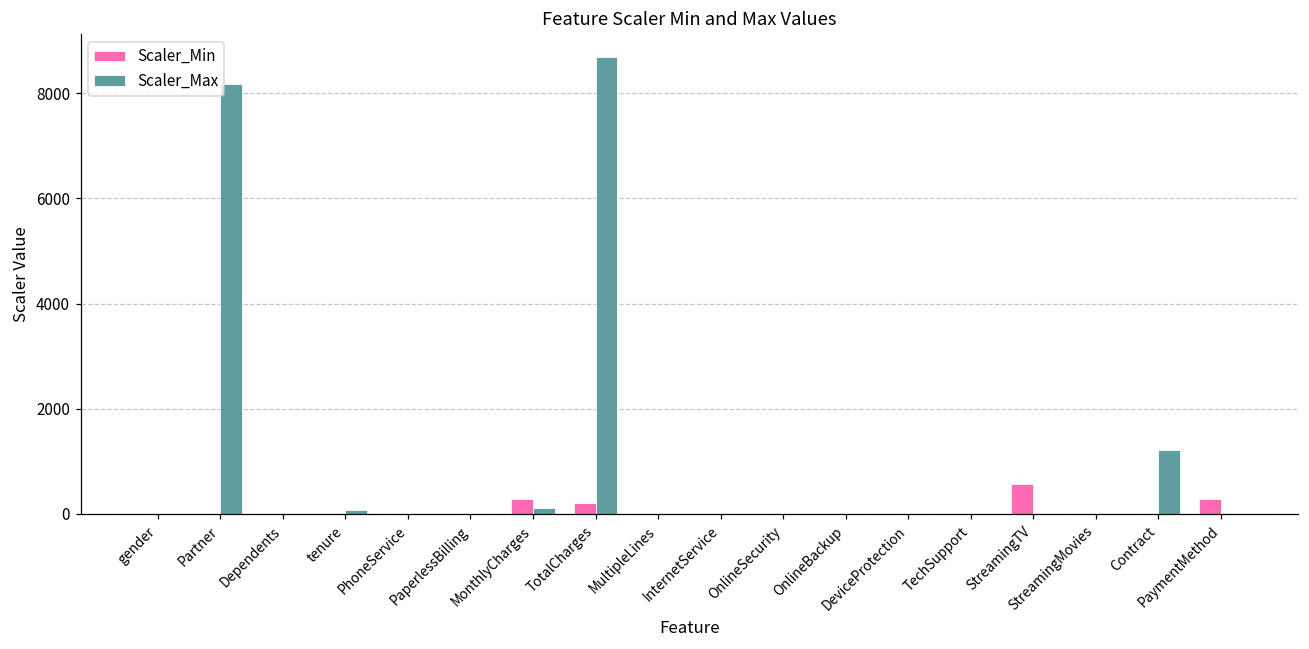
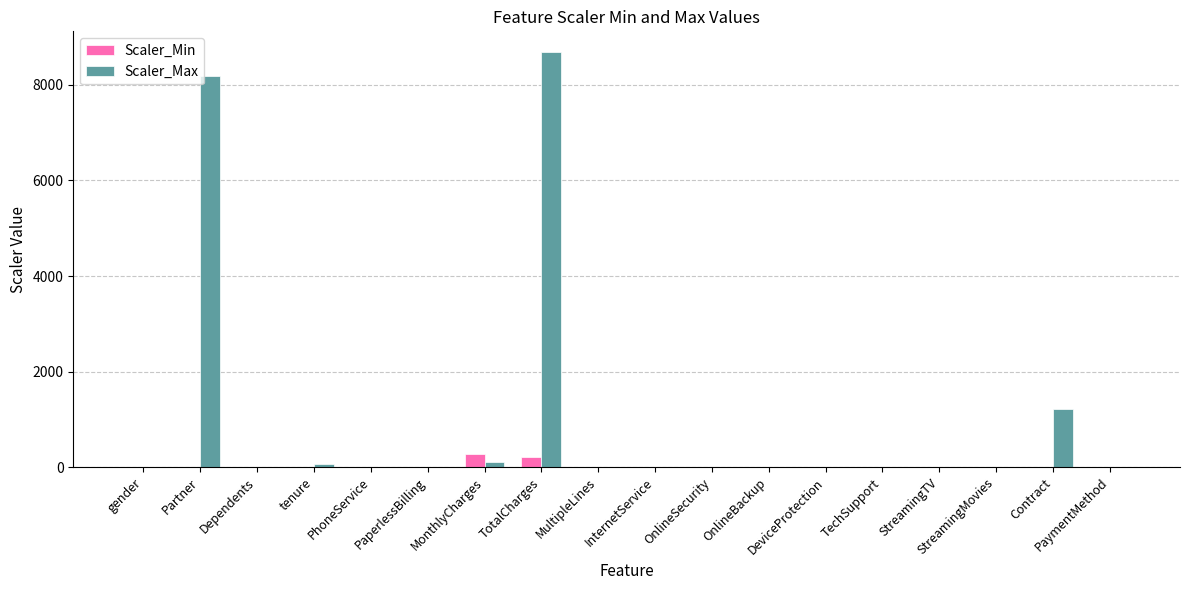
Scaler_Min, StreamingTV: 600 -> 0
Scaler_Min, PaymentMethod: 300 -> 0
